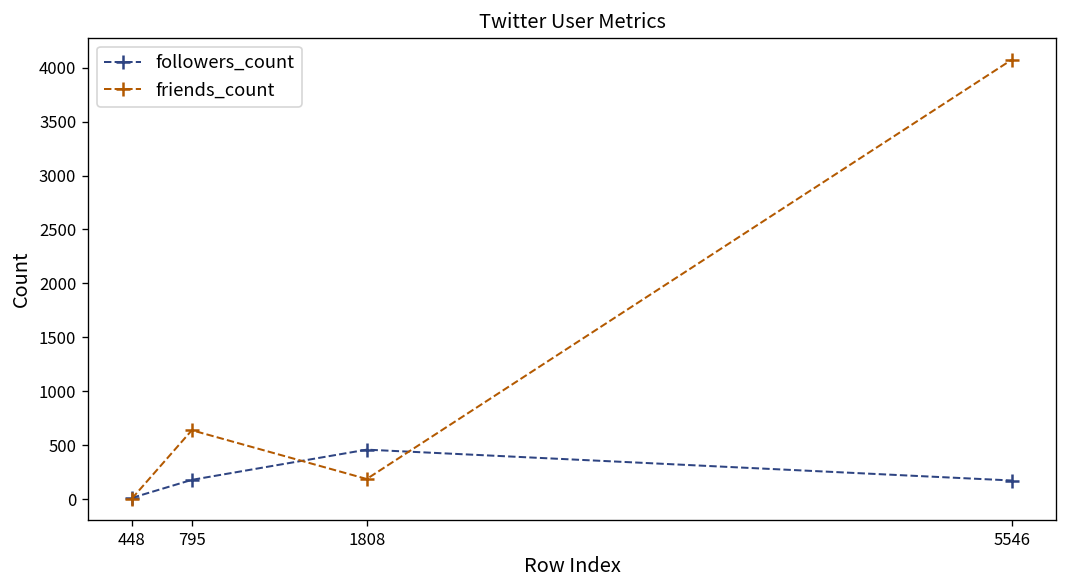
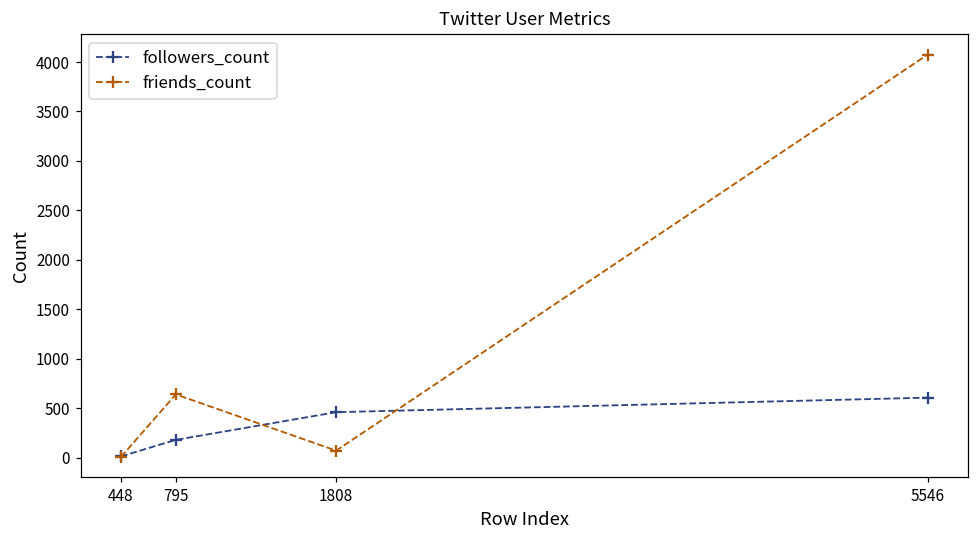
friends_count, 1808: 200 -> 100
followers_count, 5546: 200 -> 600
